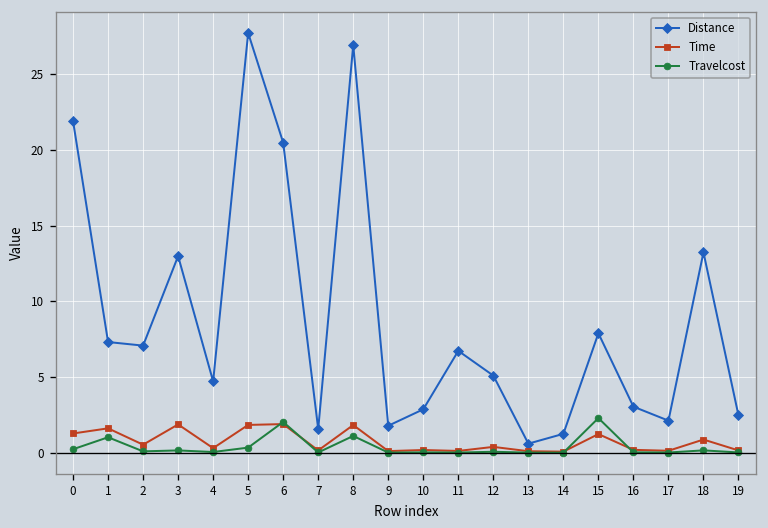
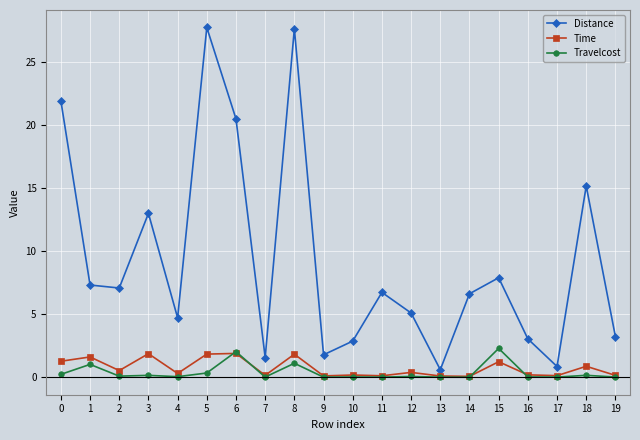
Distance, 8: 26.9 -> 27.6
Distance, 14: 1.3 -> 6.6
Distance, 17: 2.1 -> 0.9
Distance, 18: 13.2 -> 15.2
Distance, 19: 2.5 -> 3.2
